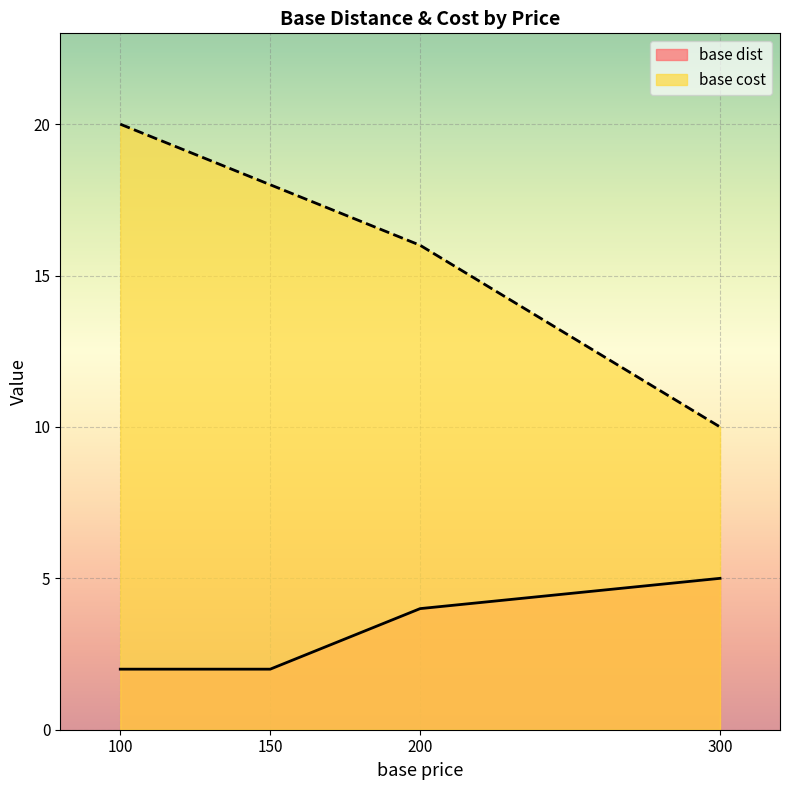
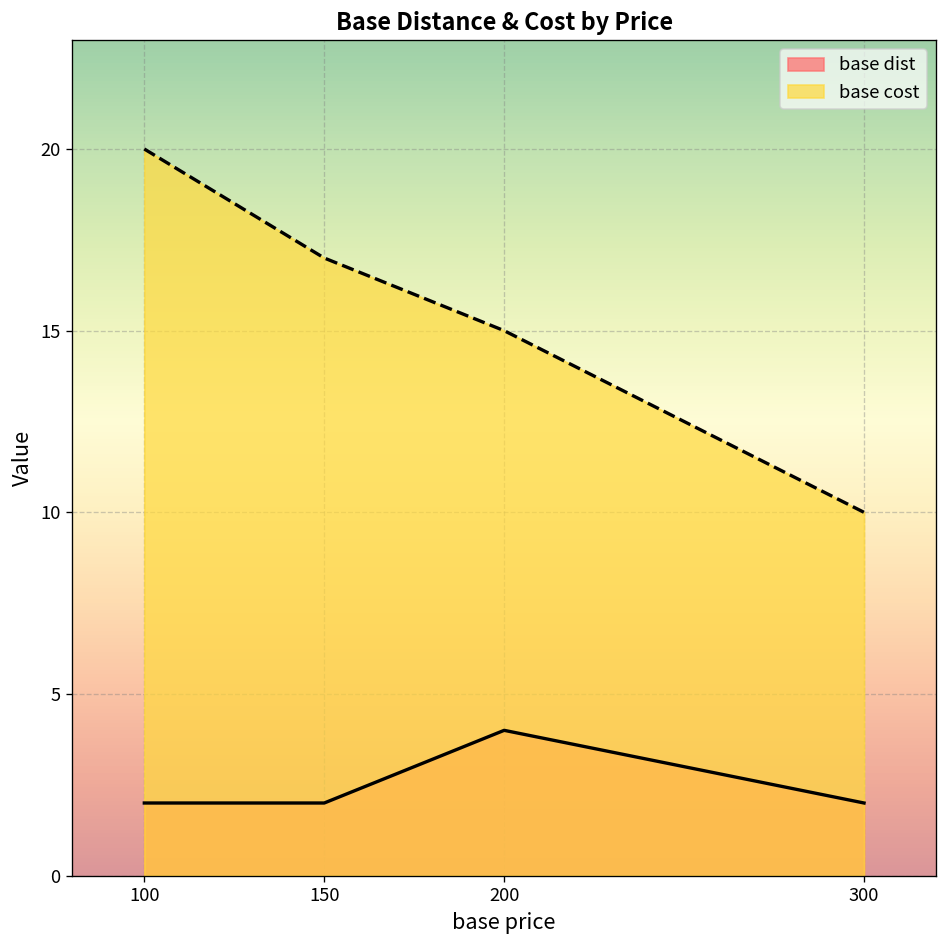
base cost, 150: 18 -> 17
base cost, 200: 16 -> 15
base dist, 300: 5 -> 2
